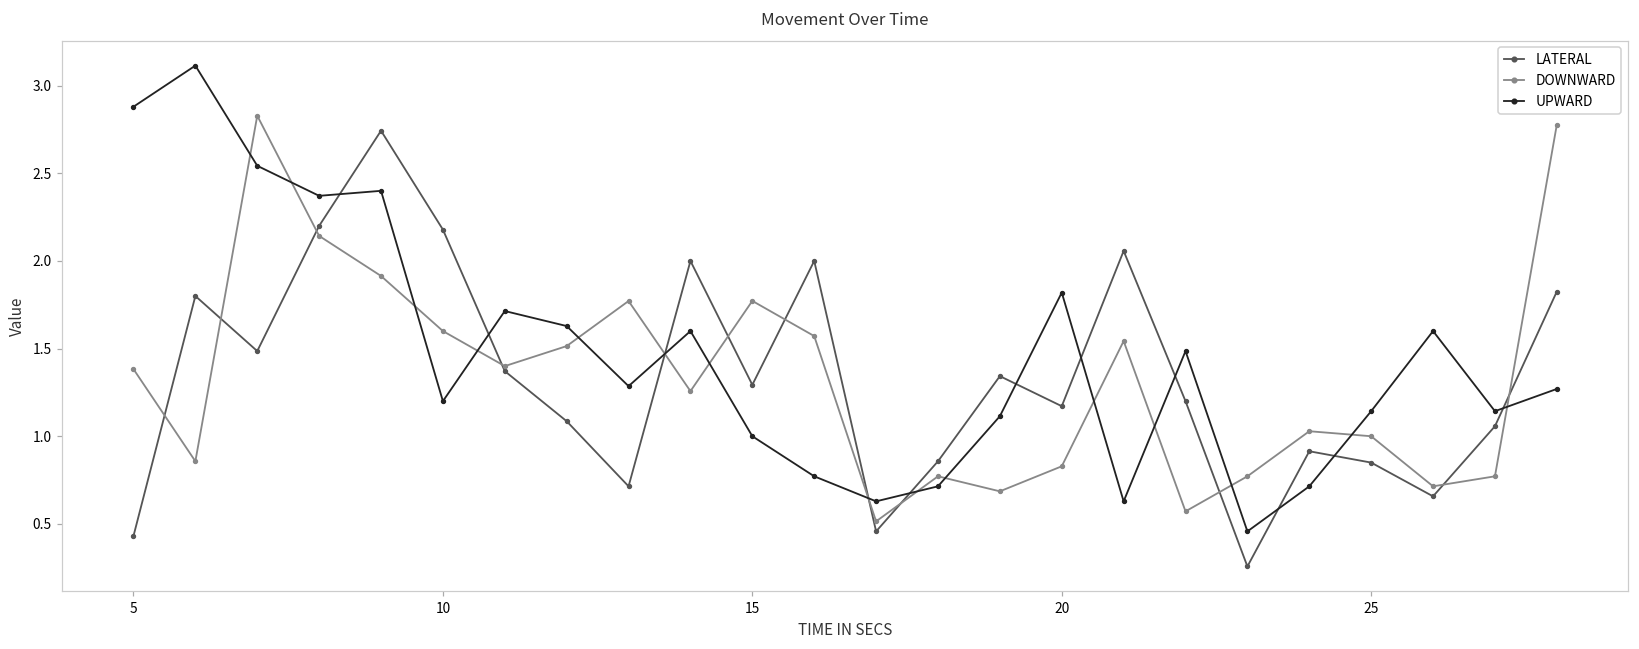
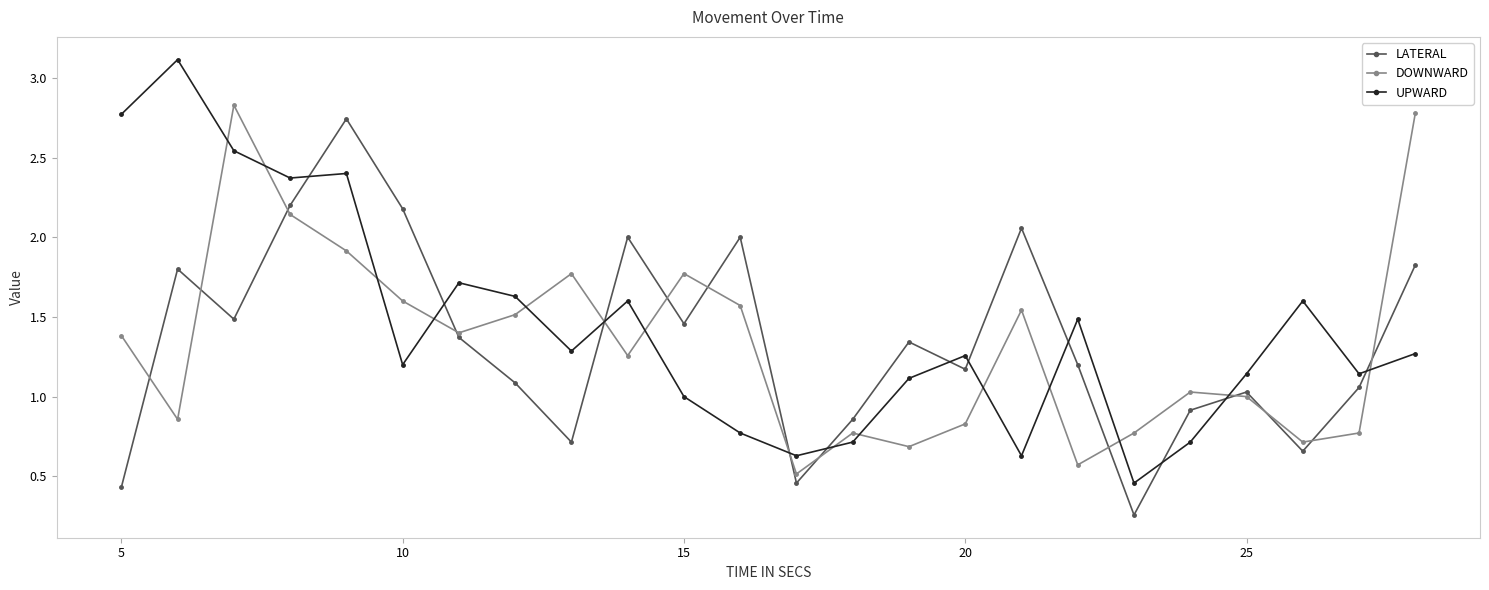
UPWARD, 5: 2.88 -> 2.77
LATERAL, 15: 1.29 -> 1.46
UPWARD, 20: 1.82 -> 1.26
LATERAL, 25: 0.85 -> 1.03
